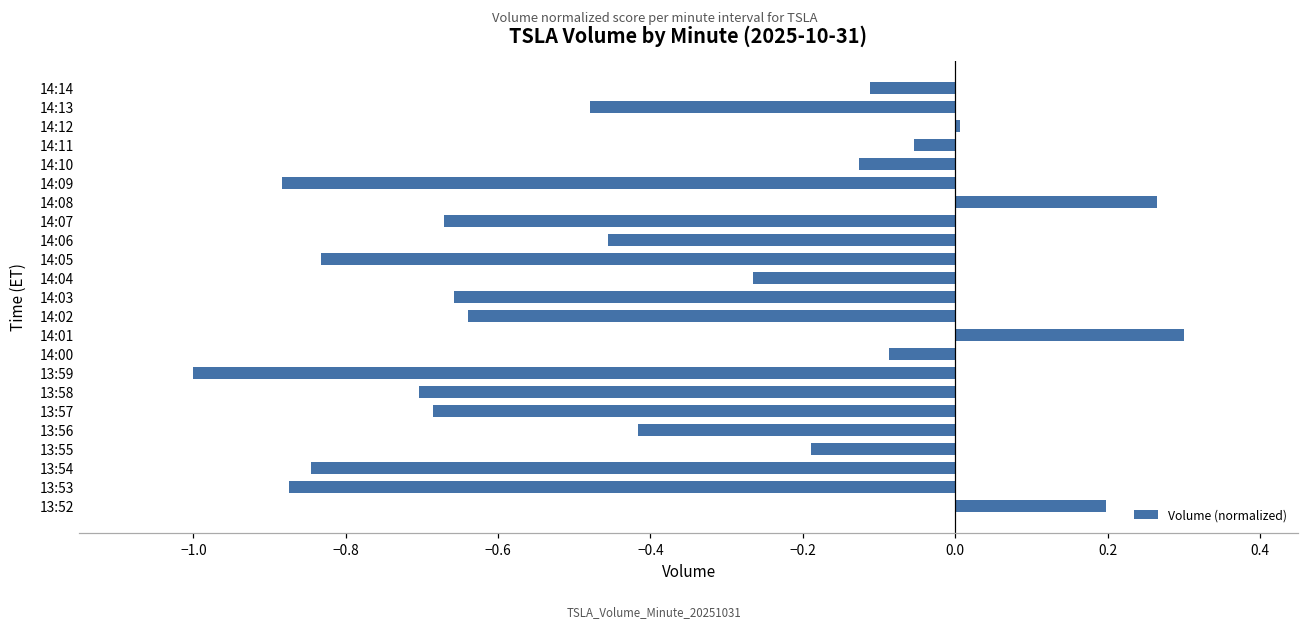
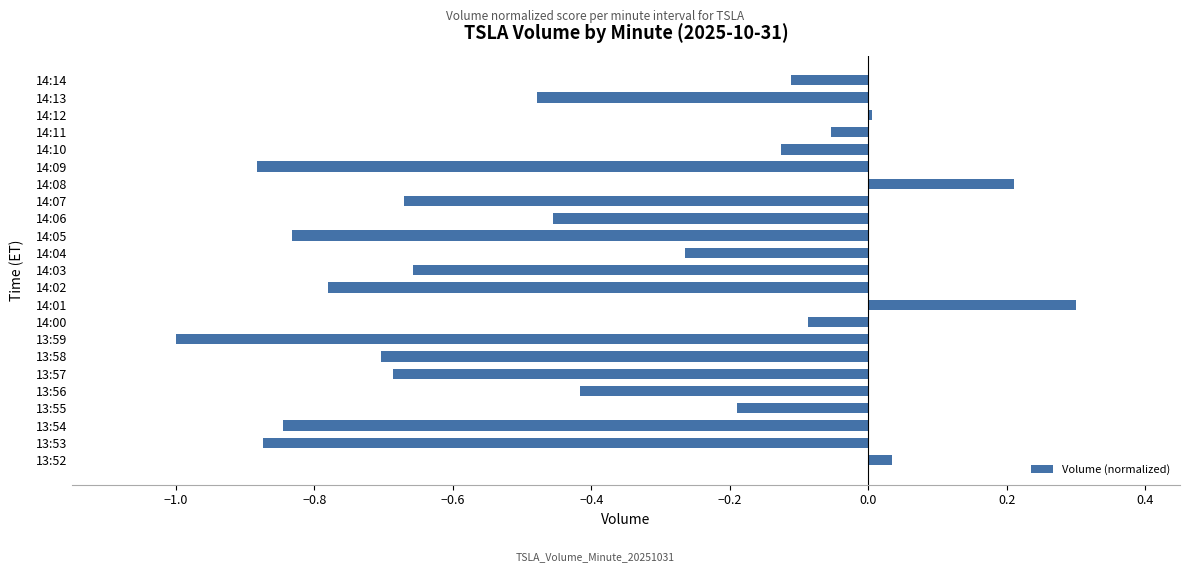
14:08: 0.27 -> 0.21
14:02: -0.64 -> -0.78
13:52: 0.20 -> 0.03
